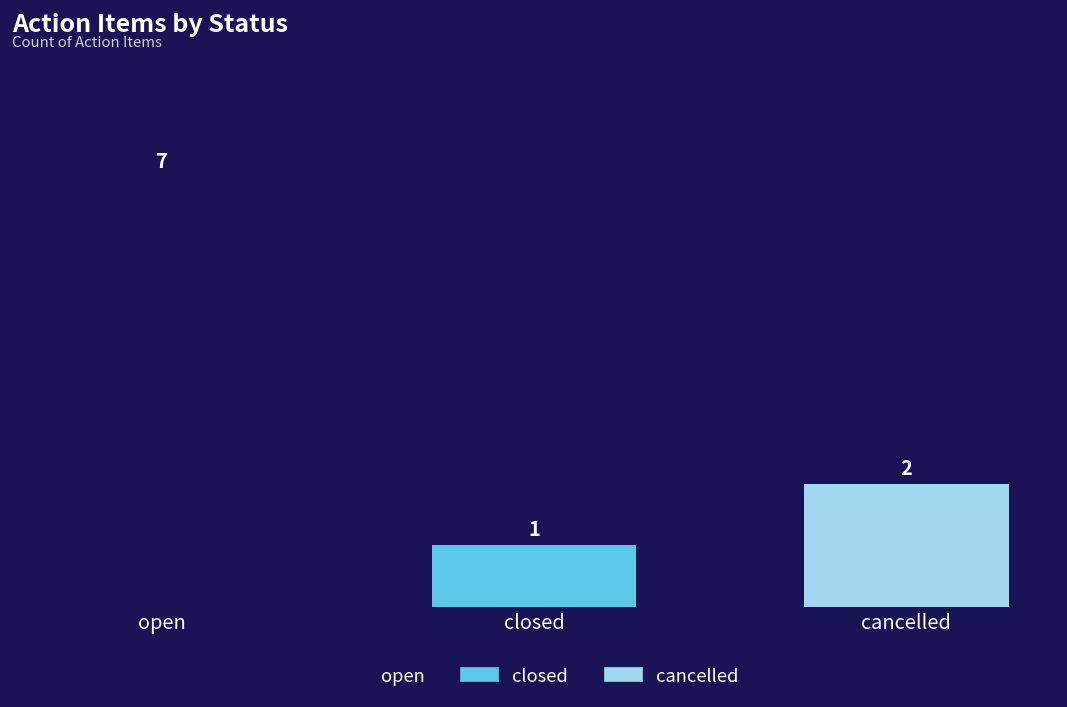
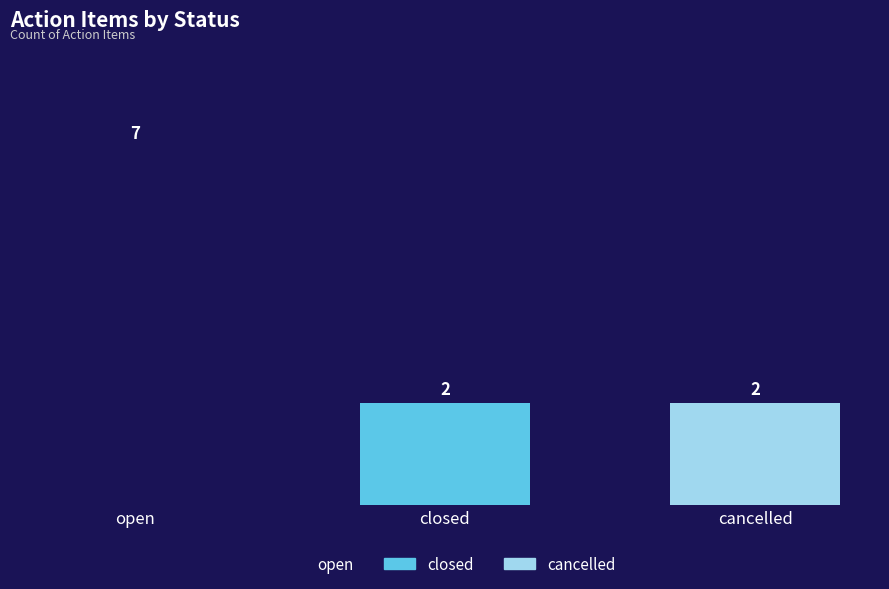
closed: 1 -> 2
